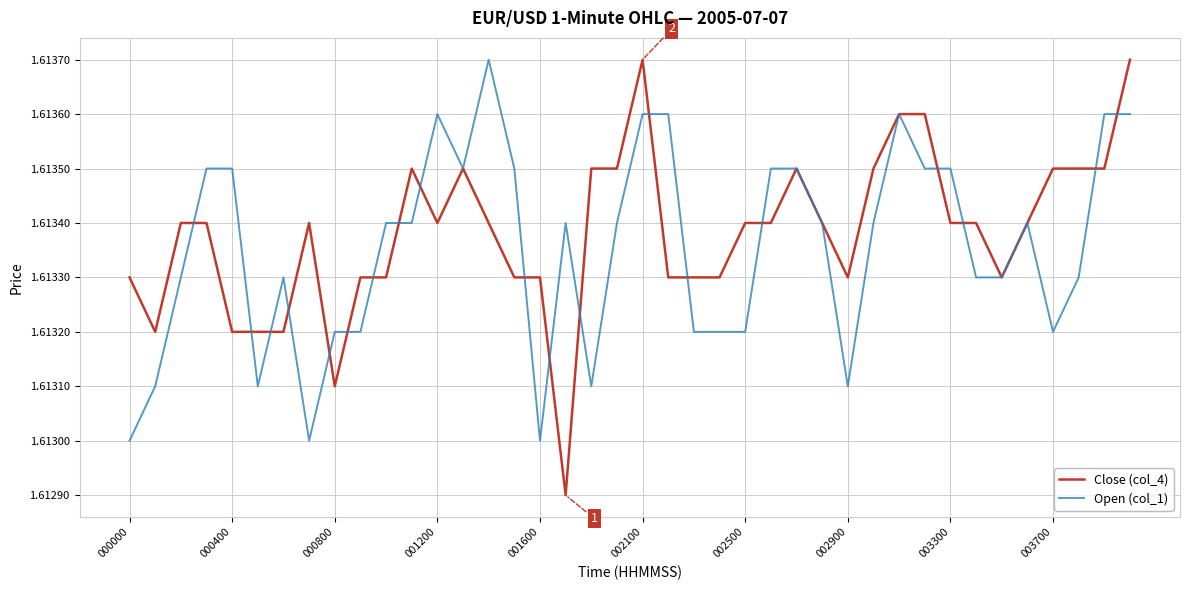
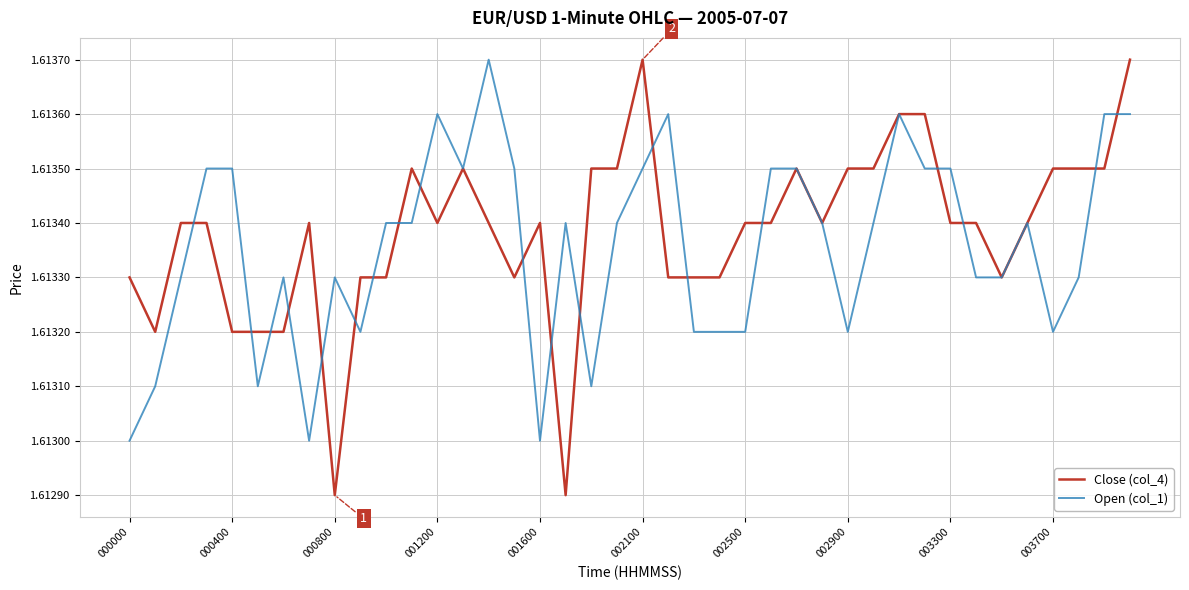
Close (col_4), 000800: 1.6131 -> 1.6129
Open (col_1), 000800: 1.6132 -> 1.6133
Close (col_4), 001600: 1.6133 -> 1.6134
Open (col_1), 002100: 1.6136 -> 1.6135
Close (col_4), 002900: 1.6133 -> 1.6135
Open (col_1), 002900: 1.6131 -> 1.6132
